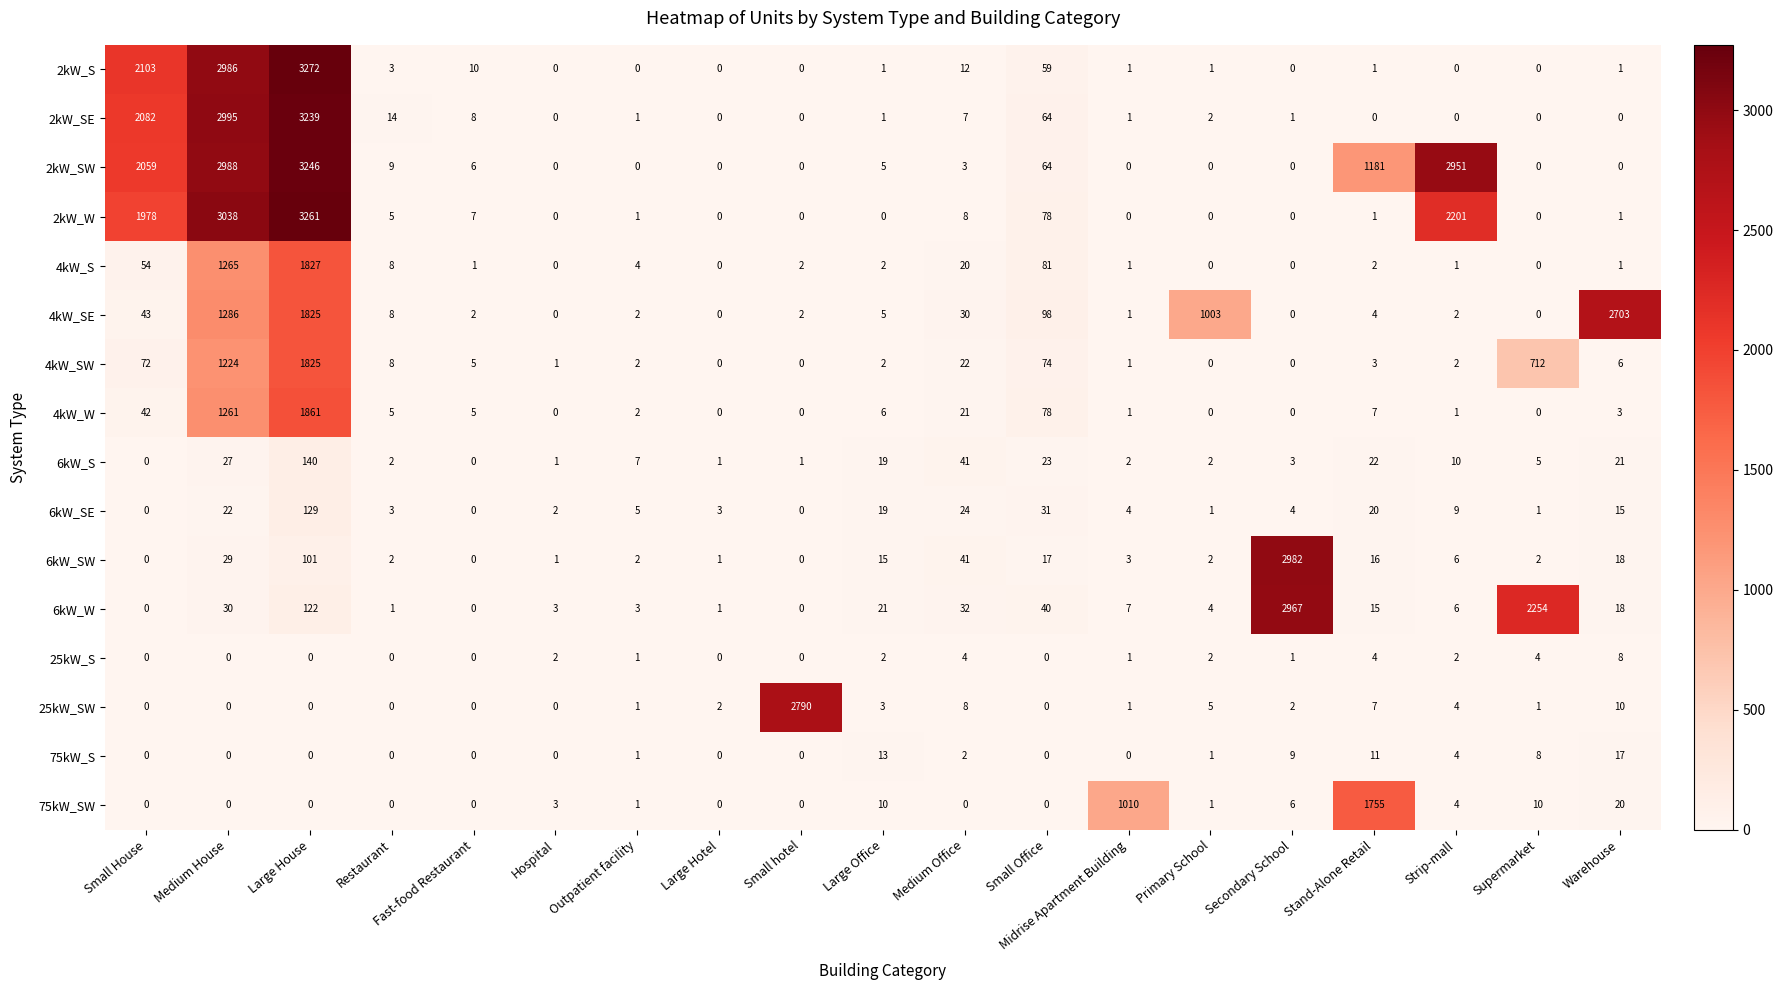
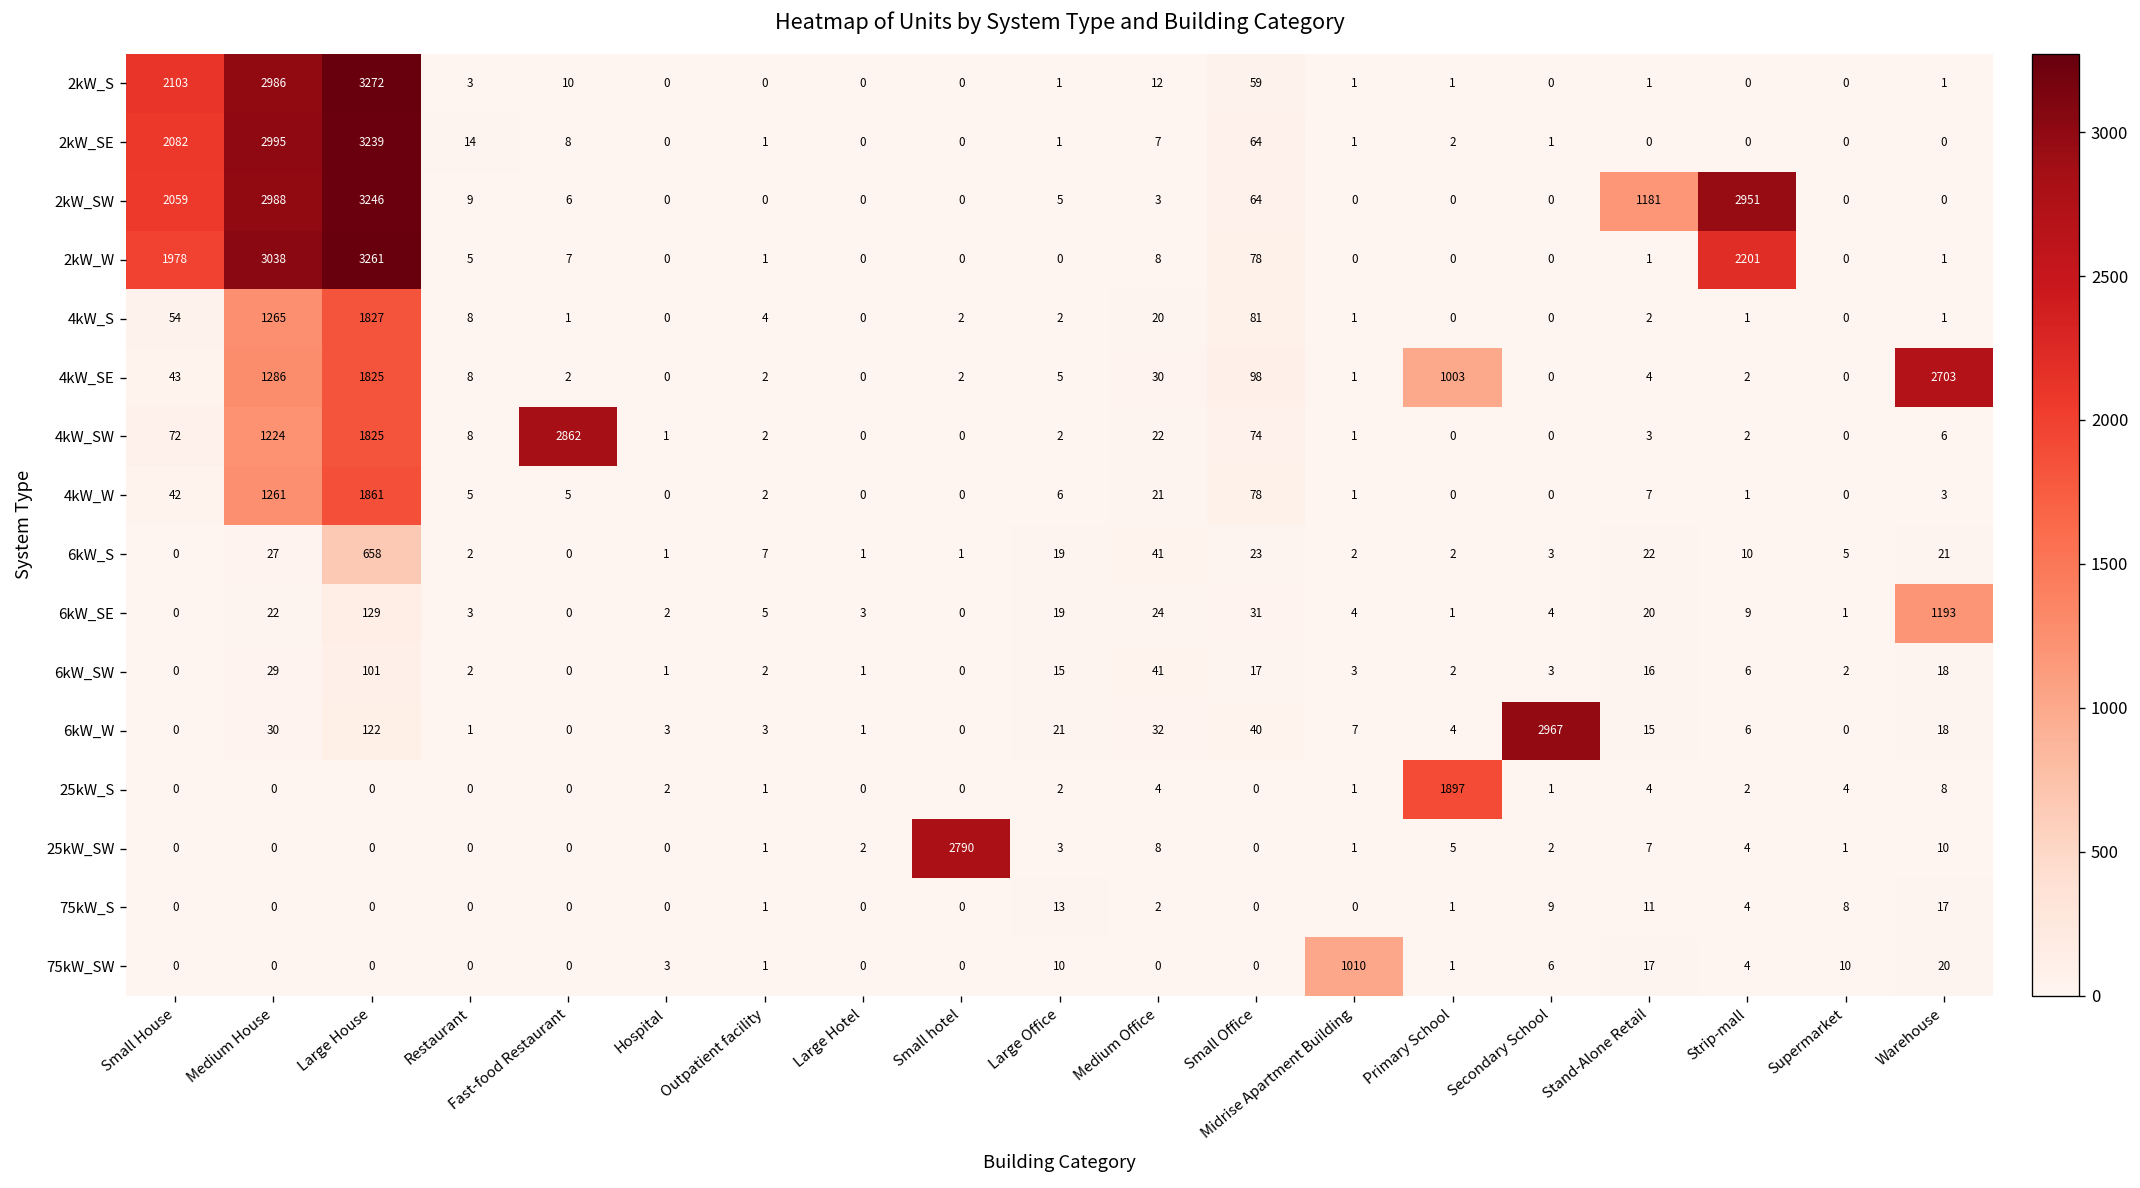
4kW_SW, Fast-food Restaurant: 5 -> 2862
4kW_SW, Supermarket: 712 -> 0
6kW_S, Large House: 140 -> 658
6kW_SE, Warehouse: 15 -> 1193
6kW_SW, Secondary School: 2982 -> 3
6kW_W, Supermarket: 2254 -> 0
25kW_S, Primary School: 2 -> 1897
75kW_SW, Stand-Alone Retail: 1755 -> 17
